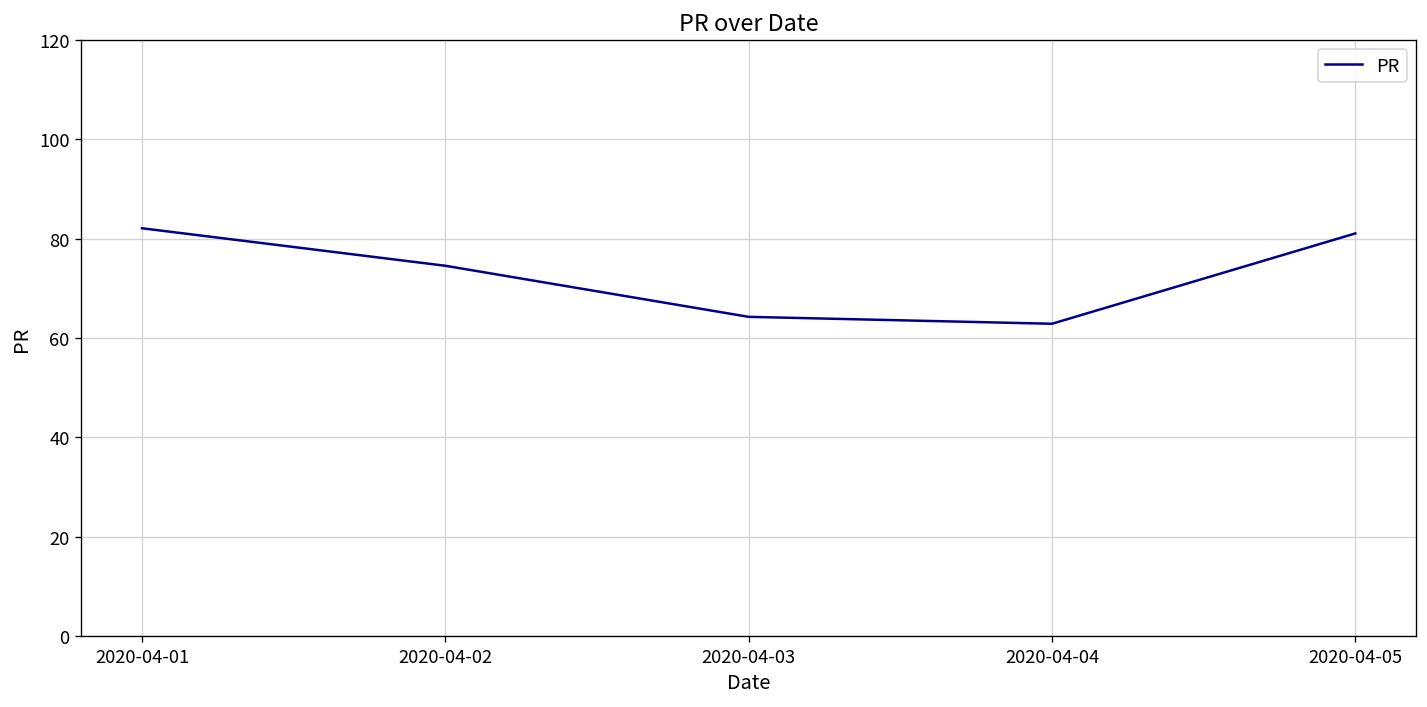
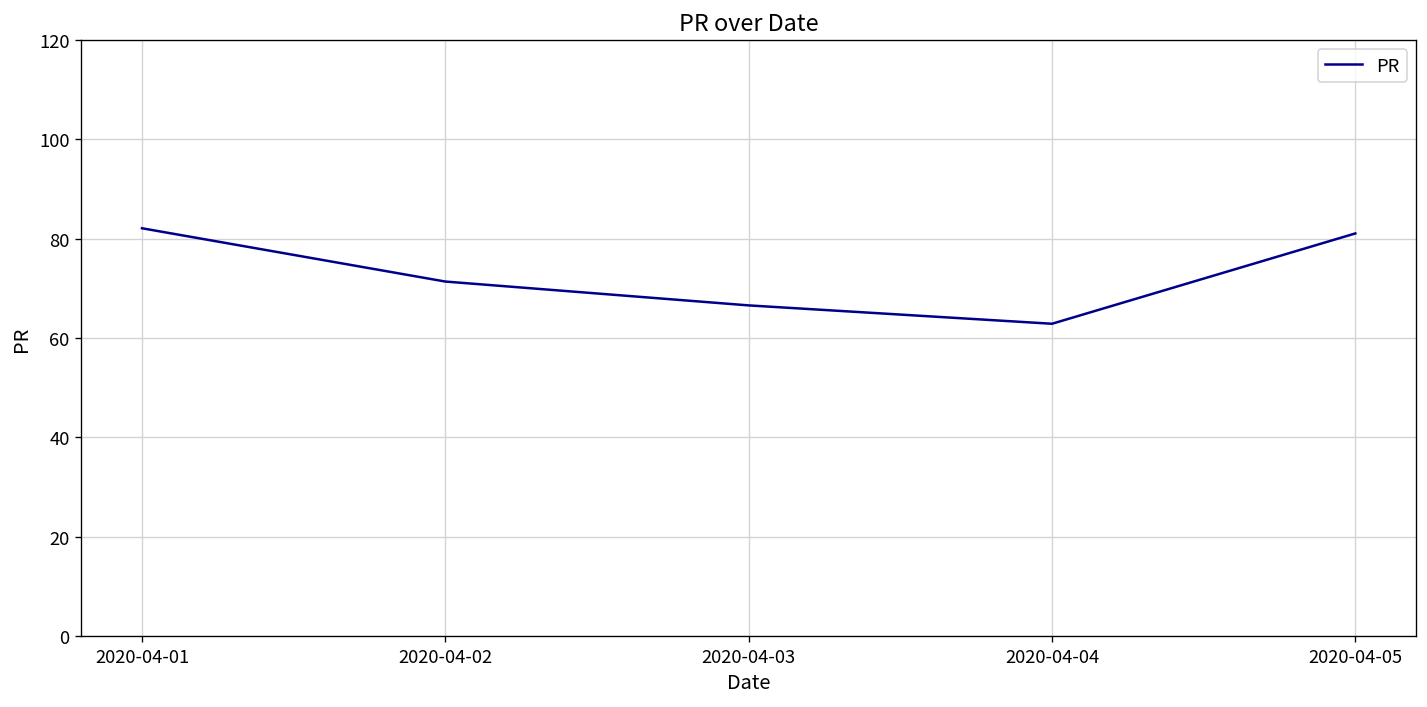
2020-04-02: 75 -> 71
2020-04-03: 64 -> 67
